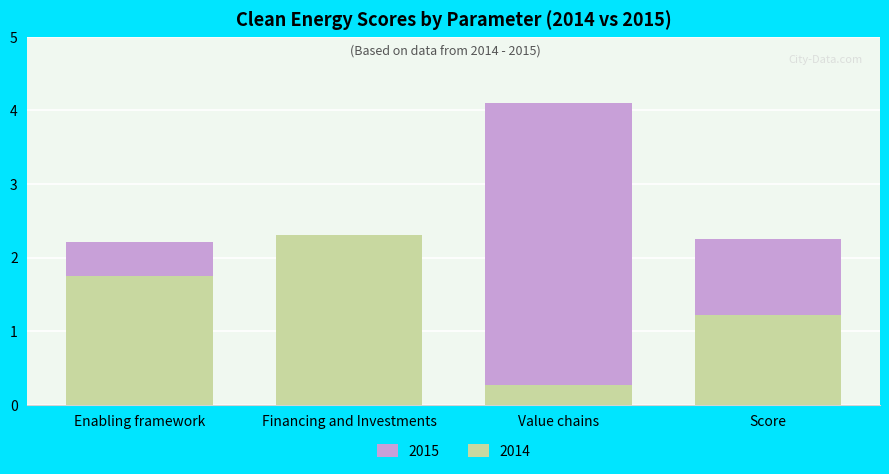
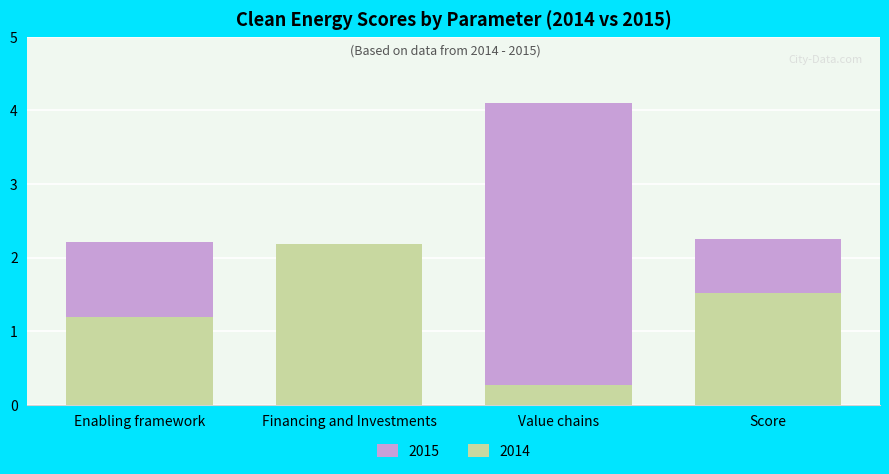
2014, Enabling framework: 1.8 -> 1.2
2014, Financing and Investments: 2.3 -> 2.2
2014, Score: 1.2 -> 1.5
